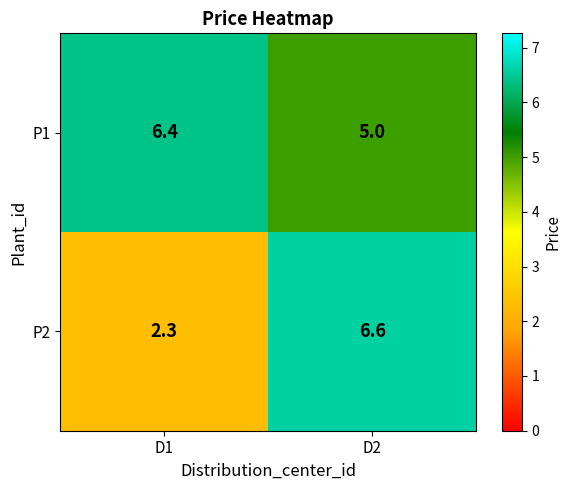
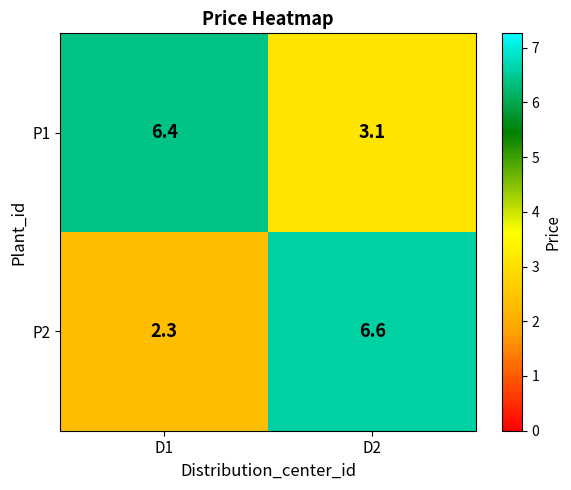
P1, D2: 5.0 -> 3.1
